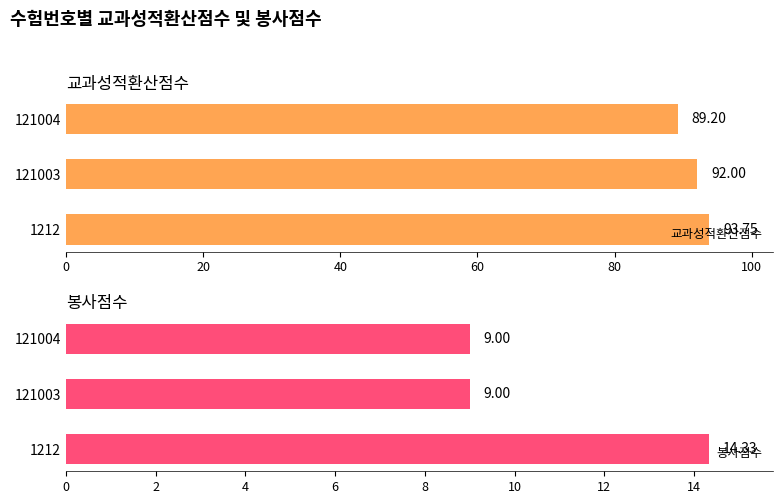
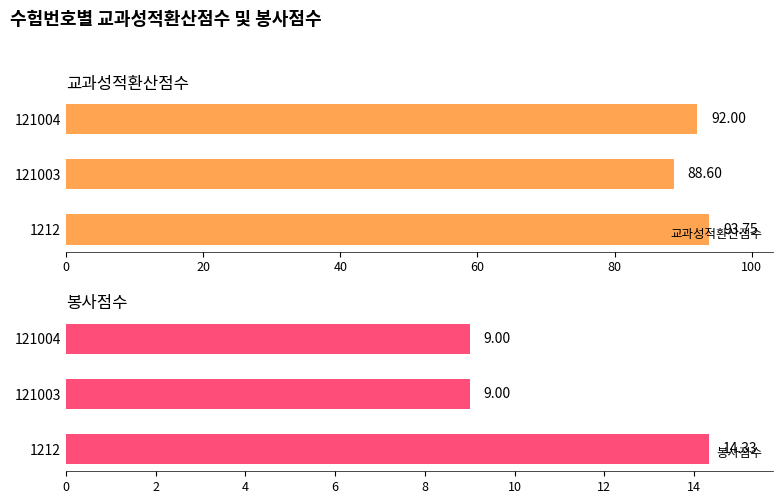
교과성적환산점수, 121004: 89.20 -> 92.00
교과성적환산점수, 121003: 92.00 -> 88.60
